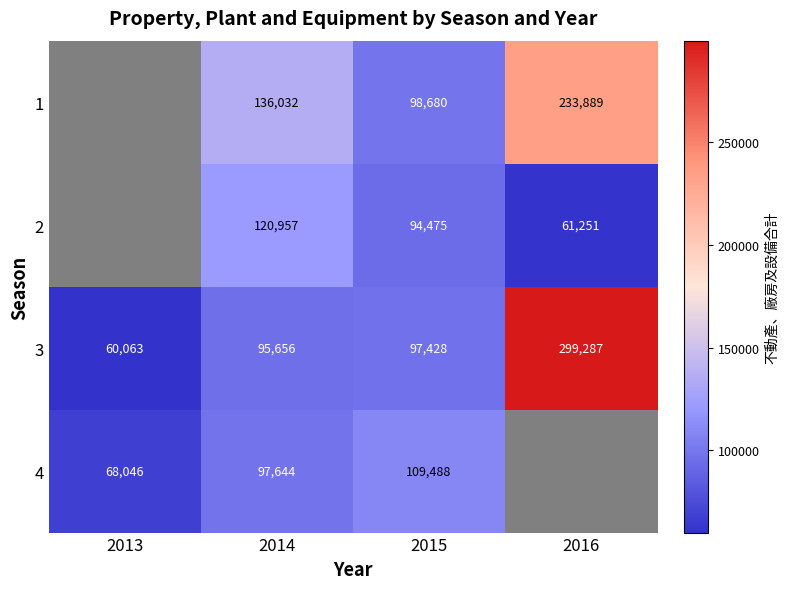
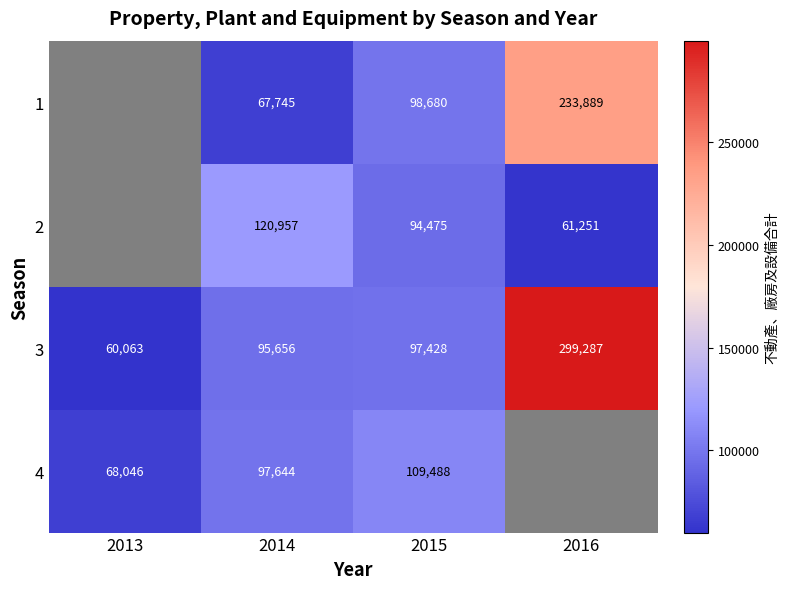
1, 2014: 136,032 -> 67,745
